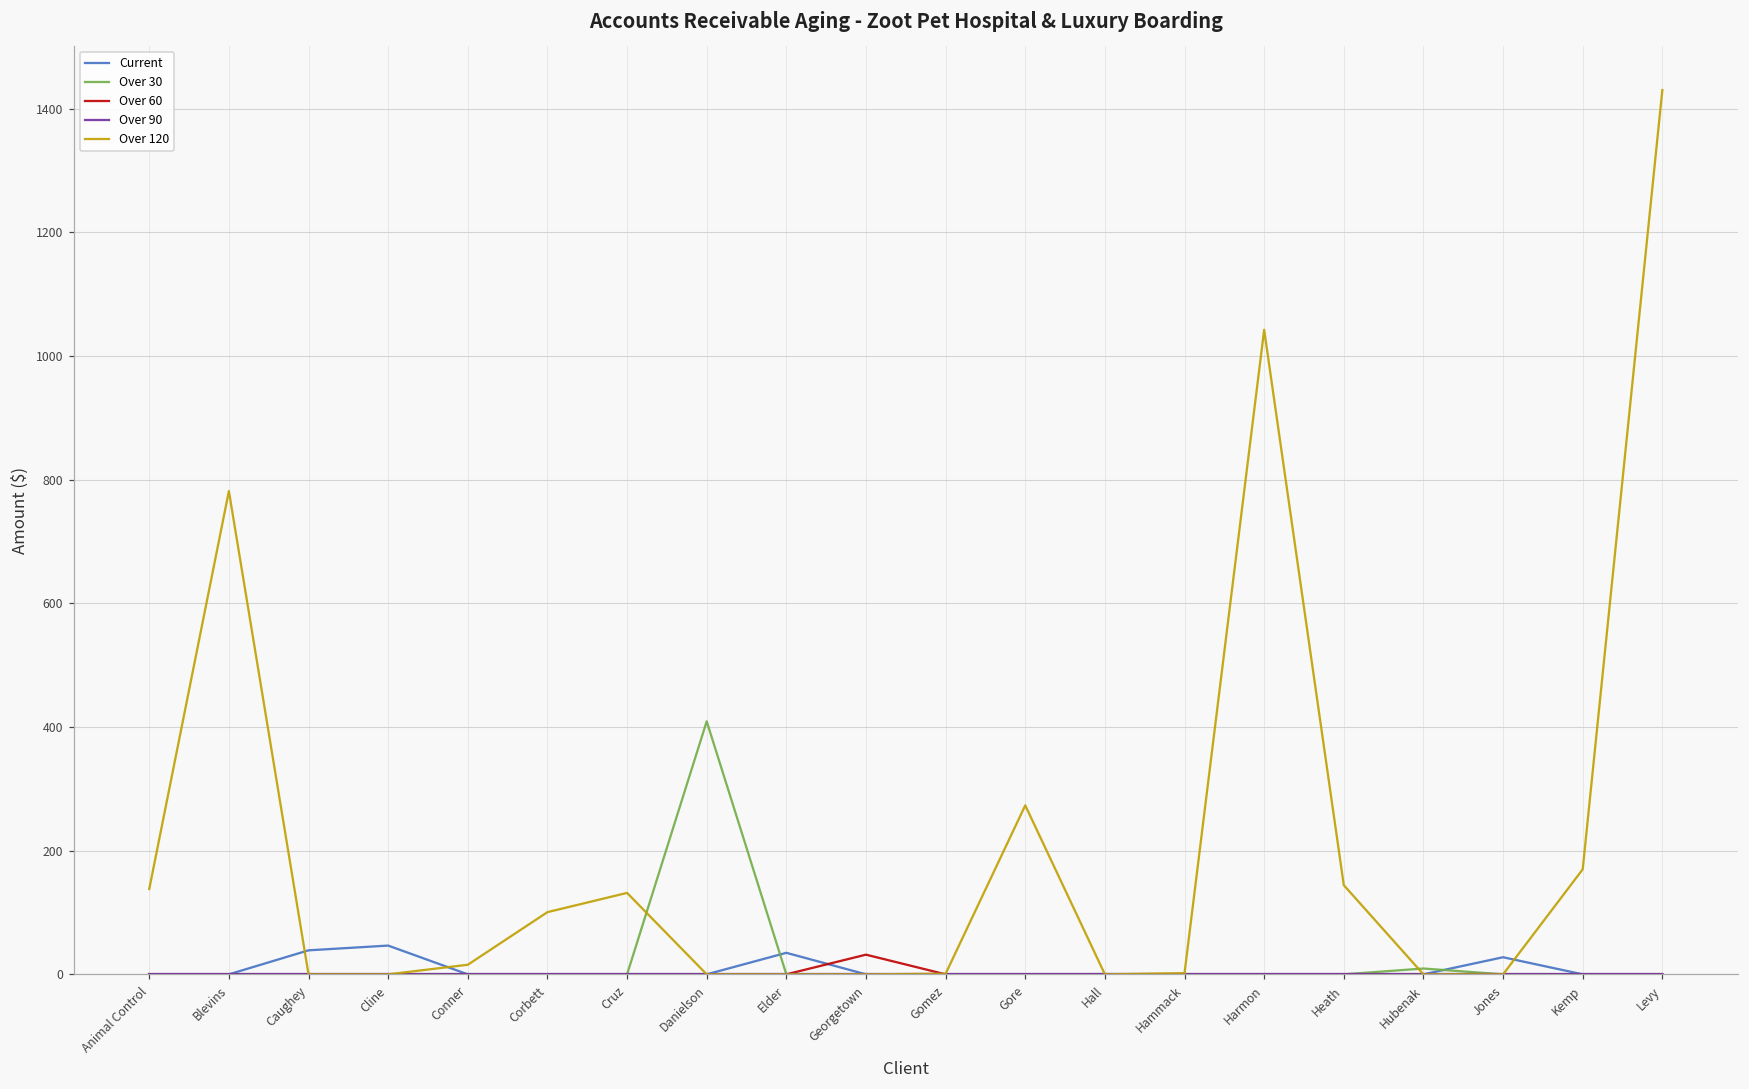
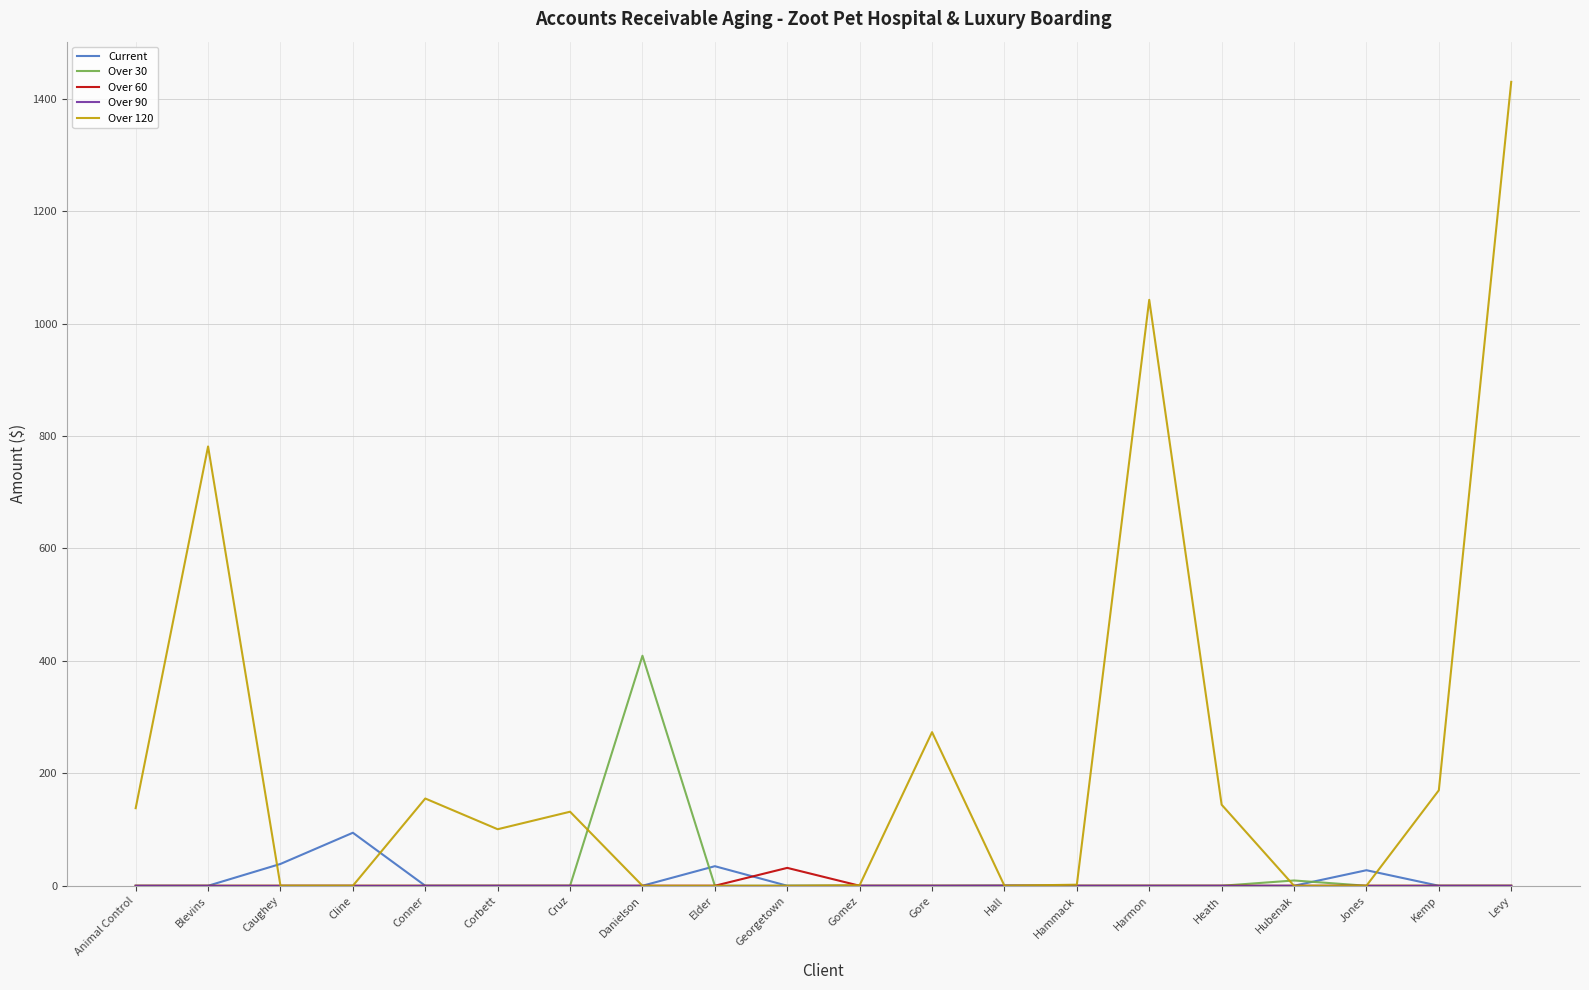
Current, Cline: 50 -> 90
Over 120, Conner: 20 -> 160
